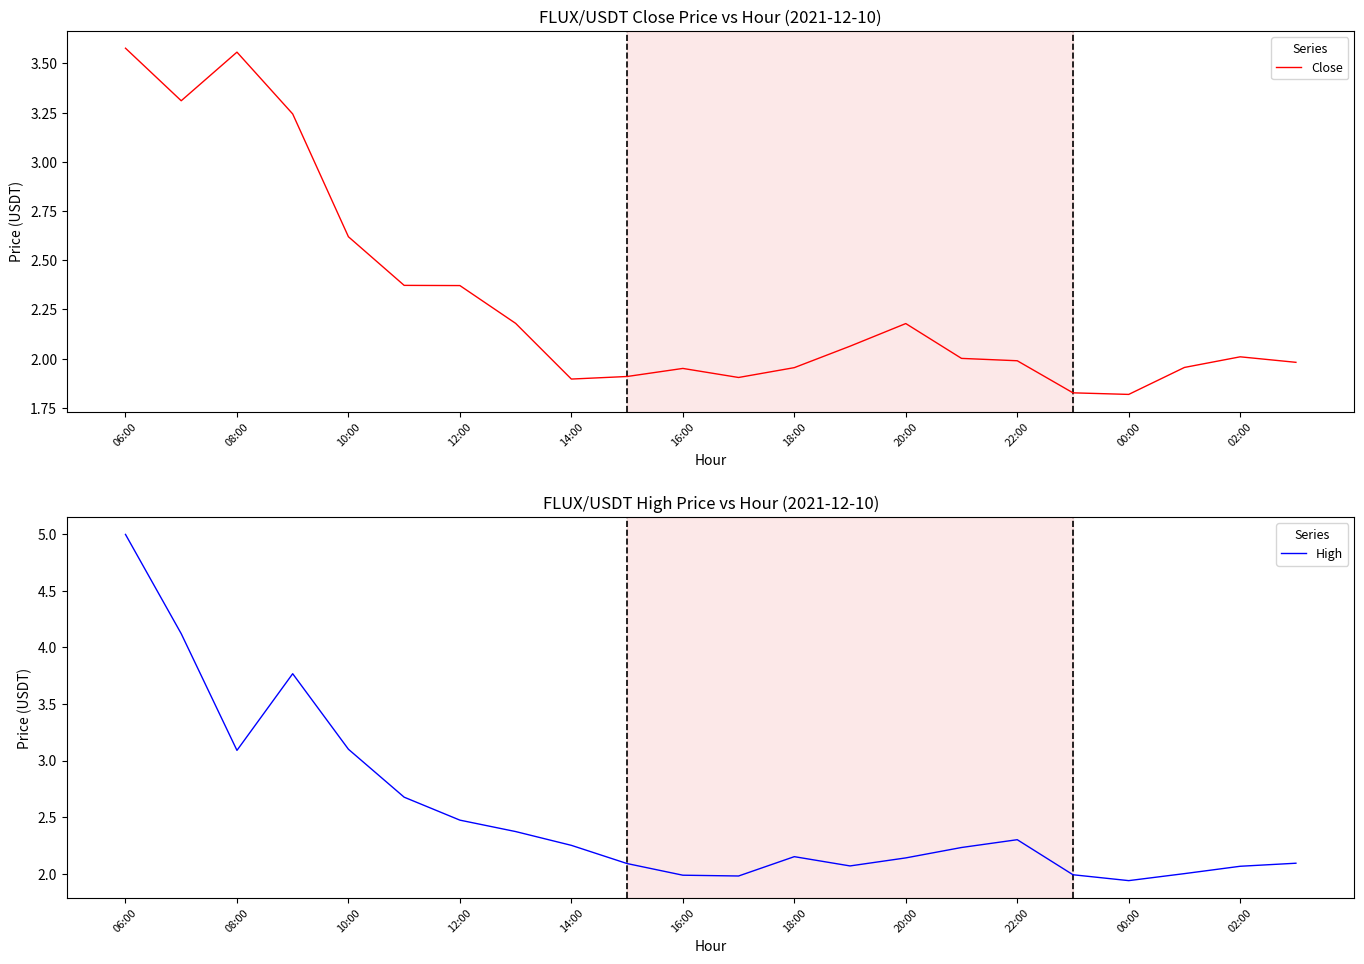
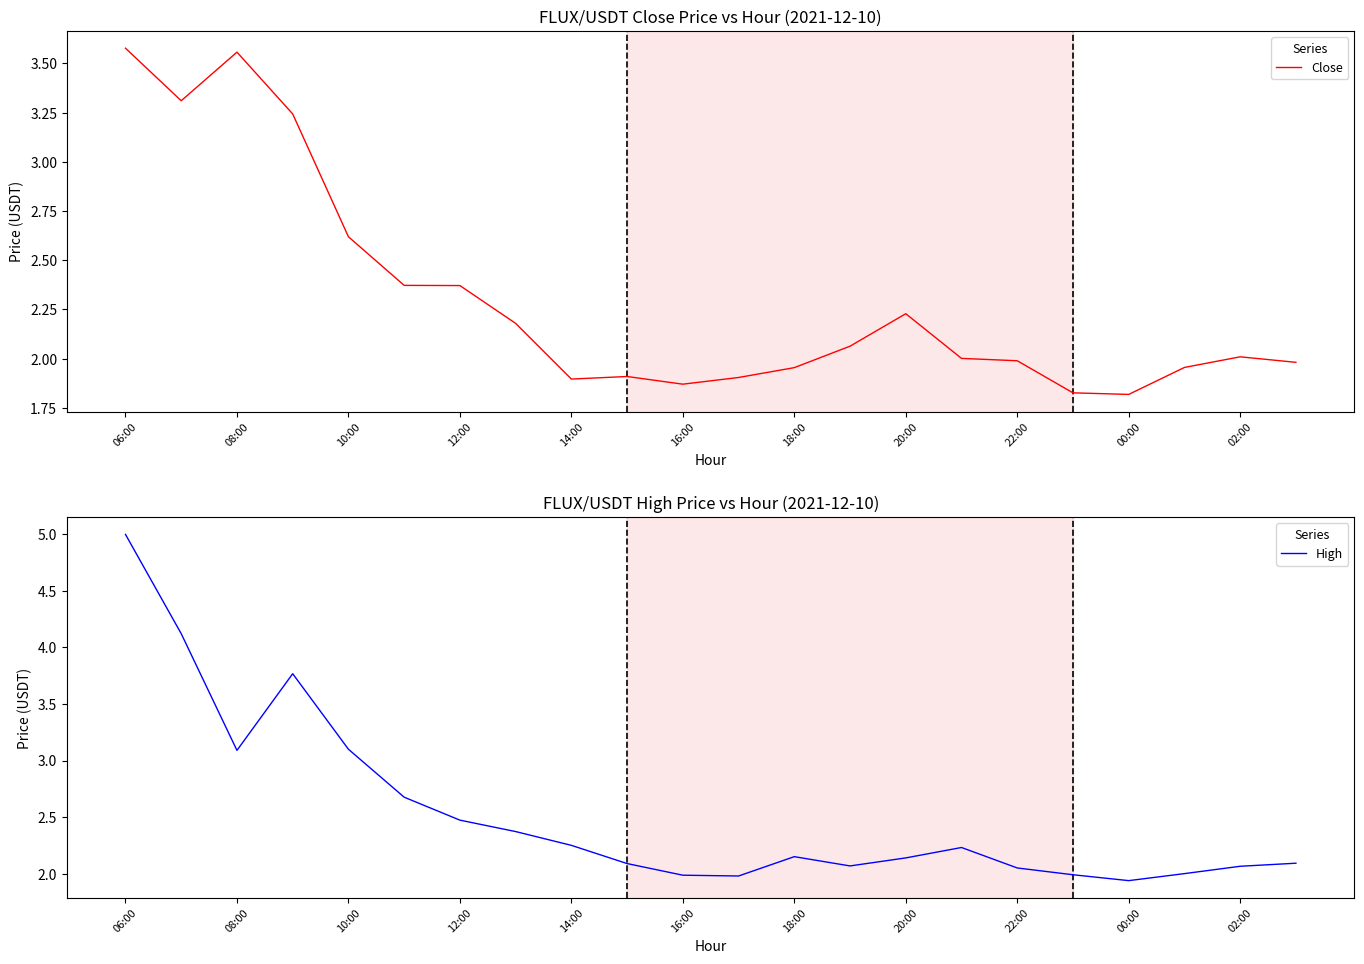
FLUX/USDT Close Price vs Hour (2021-12-10), 16:00: 1.95 -> 1.87
FLUX/USDT Close Price vs Hour (2021-12-10), 20:00: 2.18 -> 2.23
FLUX/USDT High Price vs Hour (2021-12-10), 22:00: 2.30 -> 2.05
